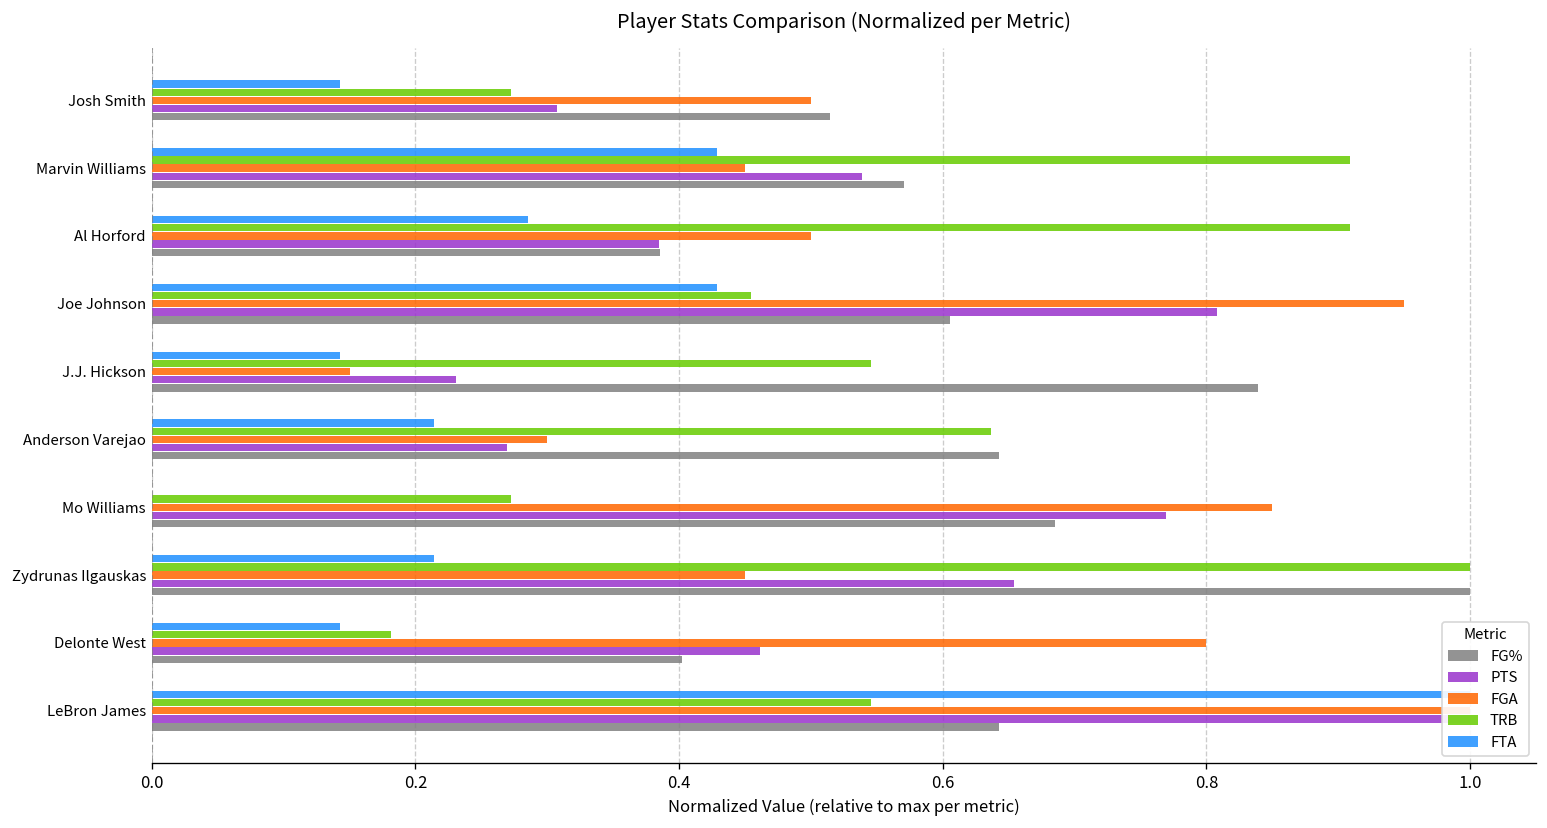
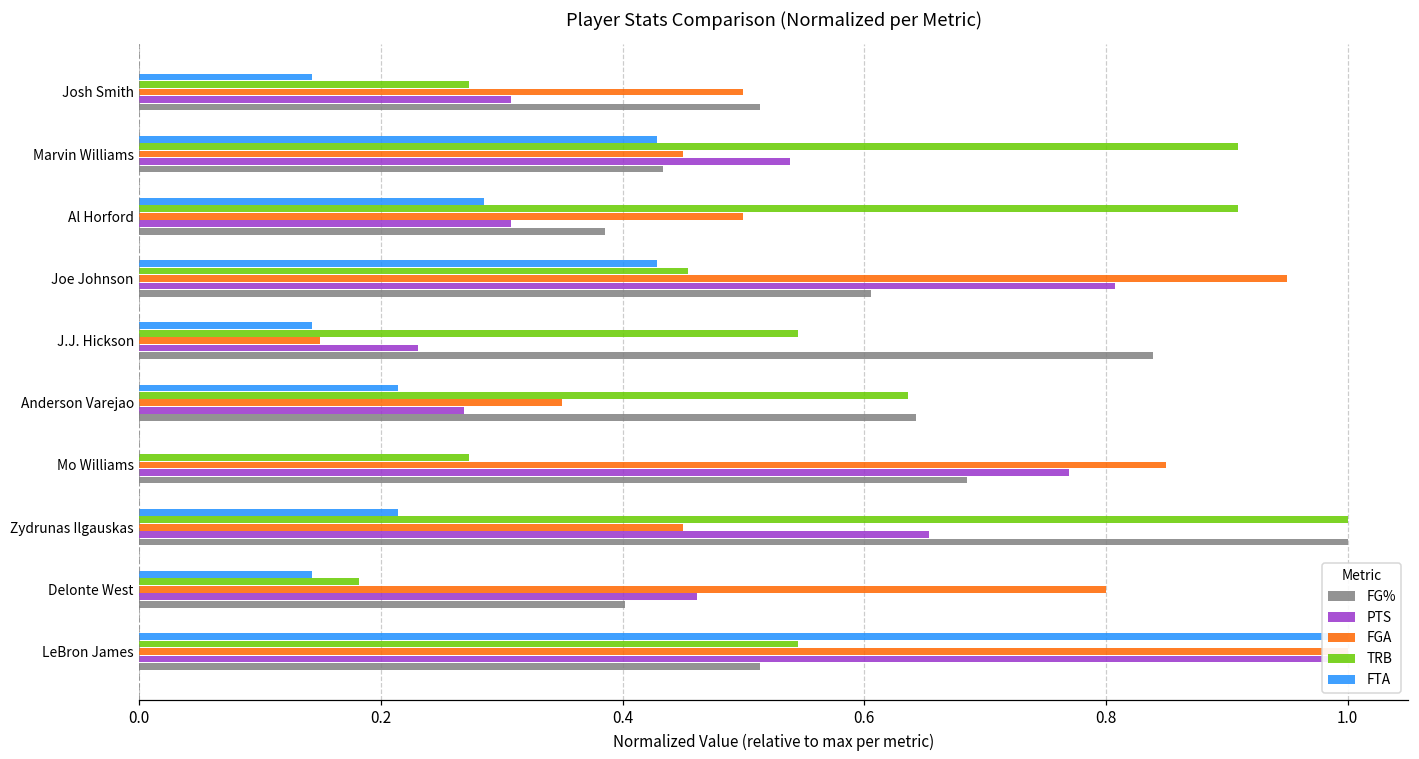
FG%, Marvin Williams: 0.571 -> 0.433
PTS, Al Horford: 0.385 -> 0.308
FGA, Anderson Varejao: 0.300 -> 0.350
FG%, LeBron James: 0.643 -> 0.514
